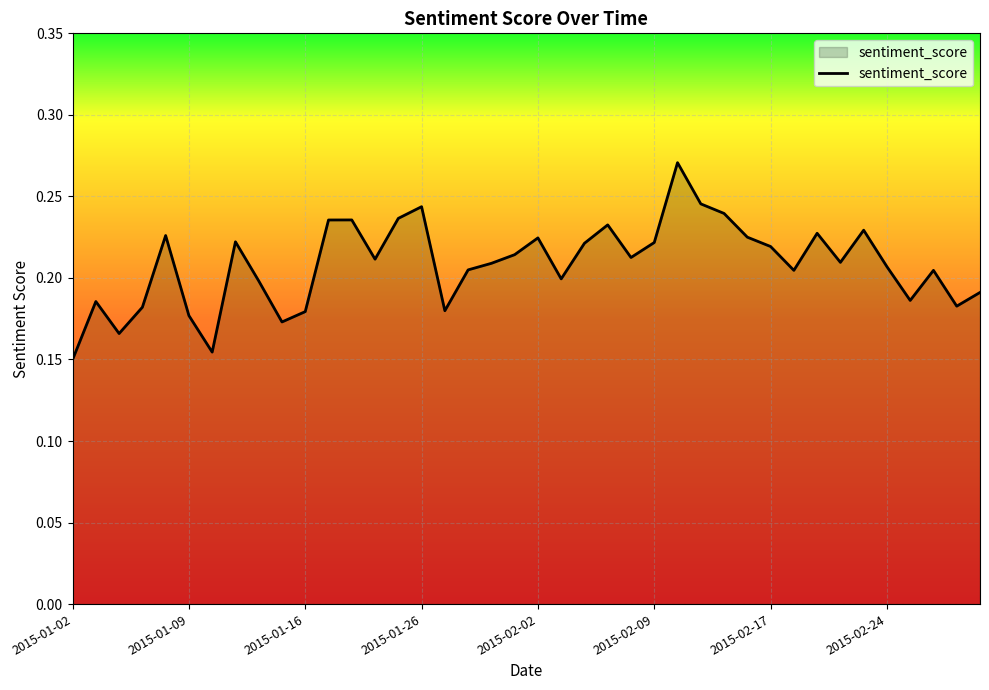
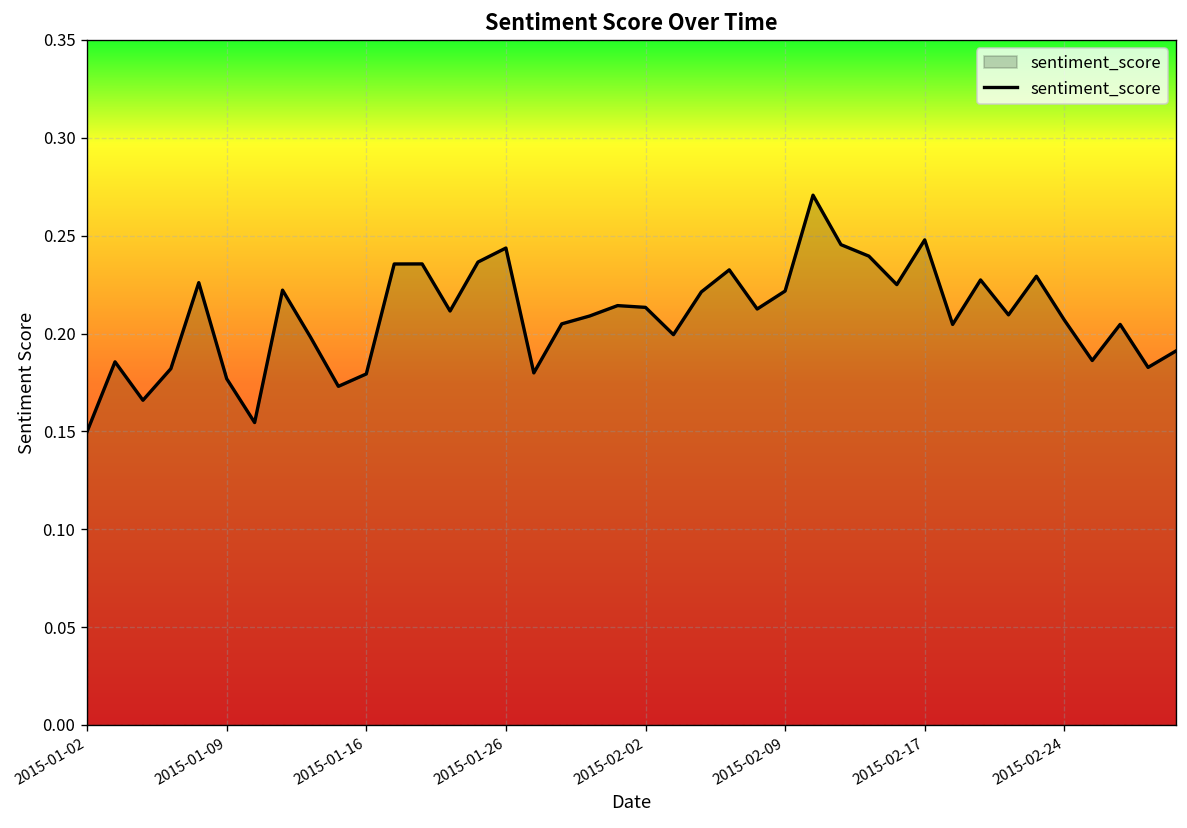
2015-02-02: 0.225 -> 0.213
2015-02-17: 0.219 -> 0.248
